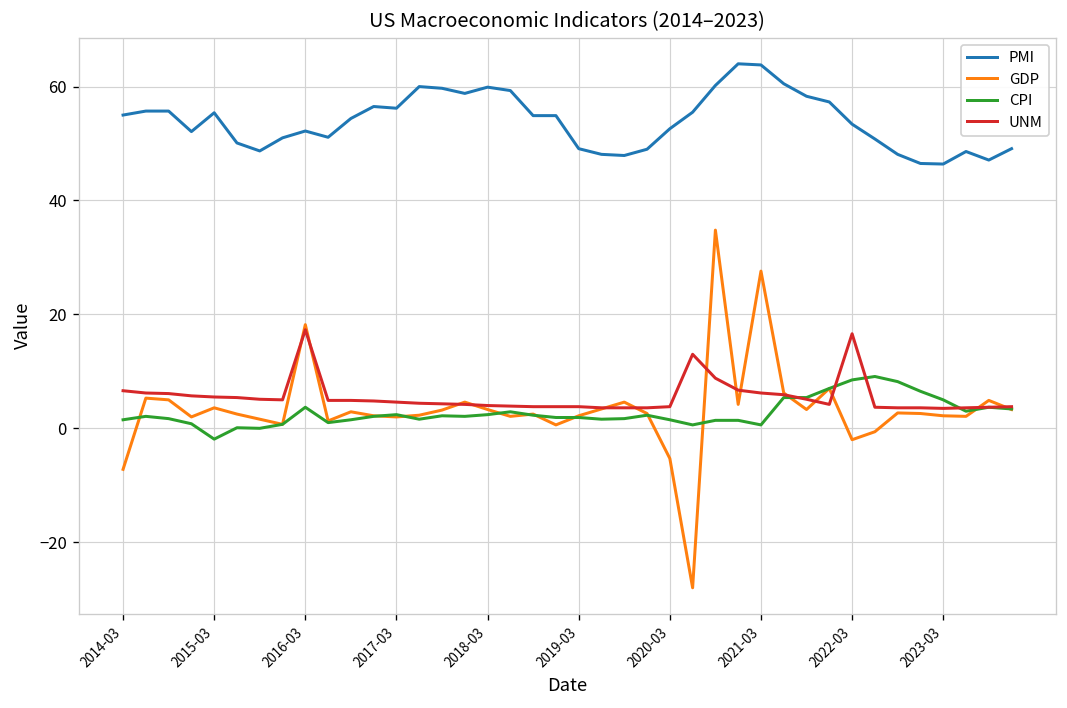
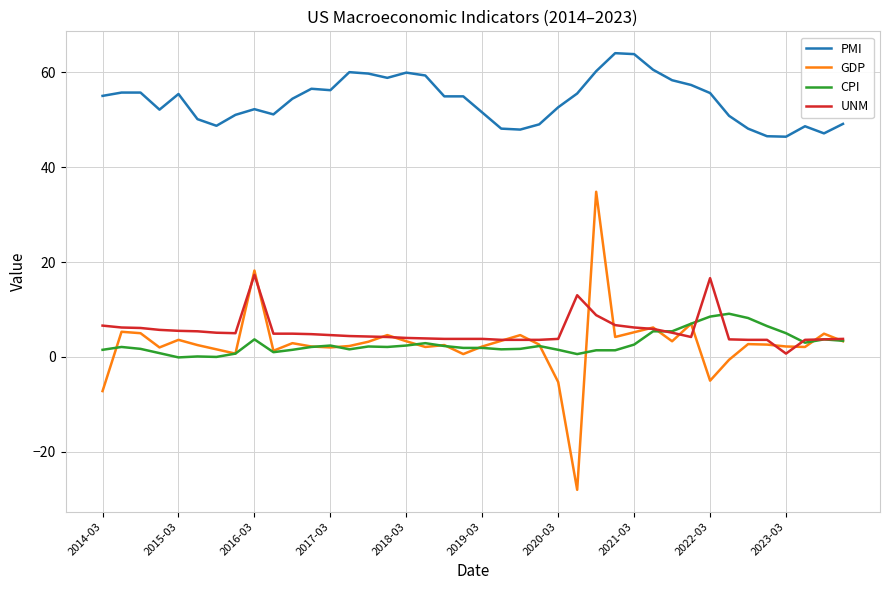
CPI, 2015-03: -2 -> 0
PMI, 2019-03: 49 -> 52
GDP, 2021-03: 28 -> 5
CPI, 2021-03: 1 -> 3
PMI, 2022-03: 53 -> 56
GDP, 2022-03: -2 -> -5
UNM, 2023-03: 4 -> 1
